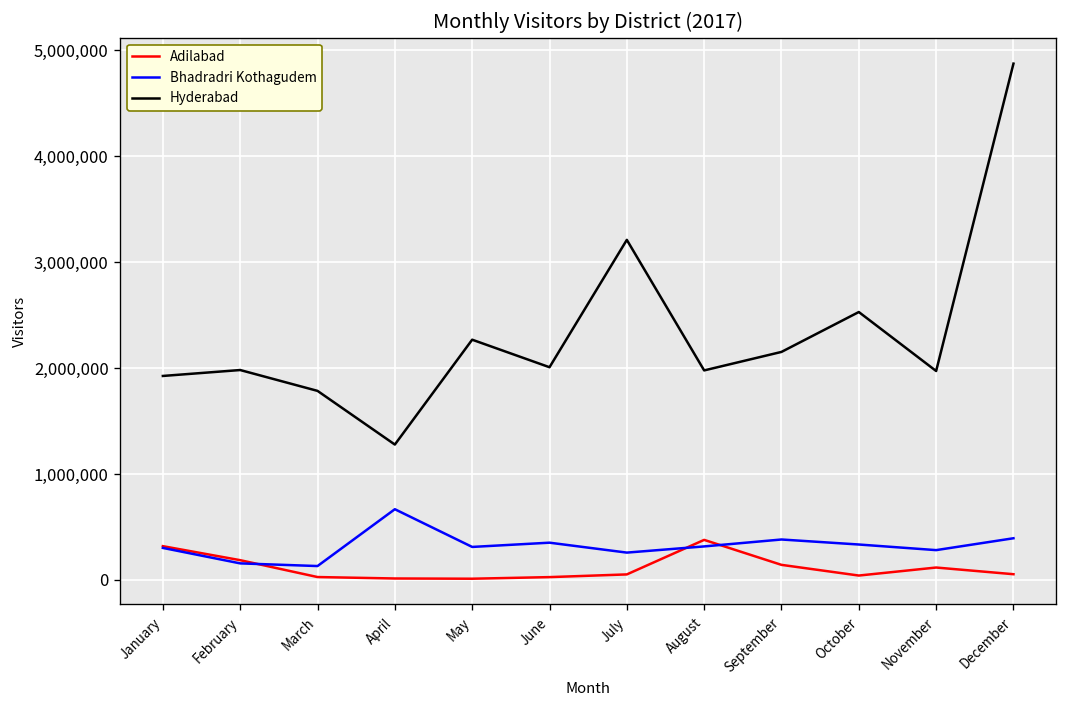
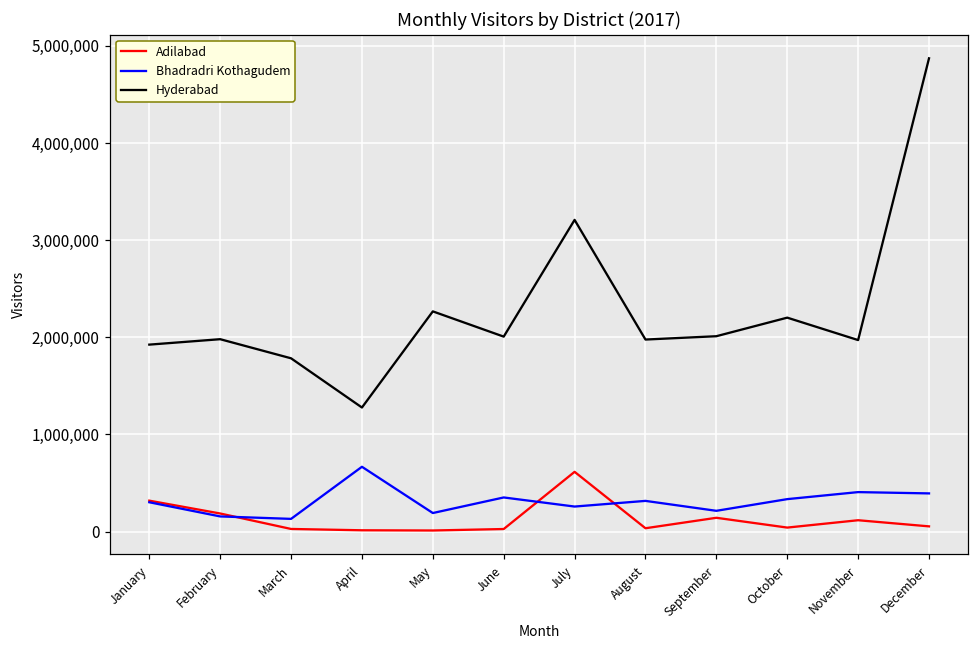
Bhadradri Kothagudem, May: 300,000 -> 200,000
Adilabad, July: 100,000 -> 600,000
Adilabad, August: 400,000 -> 0
Bhadradri Kothagudem, September: 400,000 -> 200,000
Hyderabad, September: 2,200,000 -> 2,000,000
Hyderabad, October: 2,500,000 -> 2,200,000
Bhadradri Kothagudem, November: 300,000 -> 400,000
